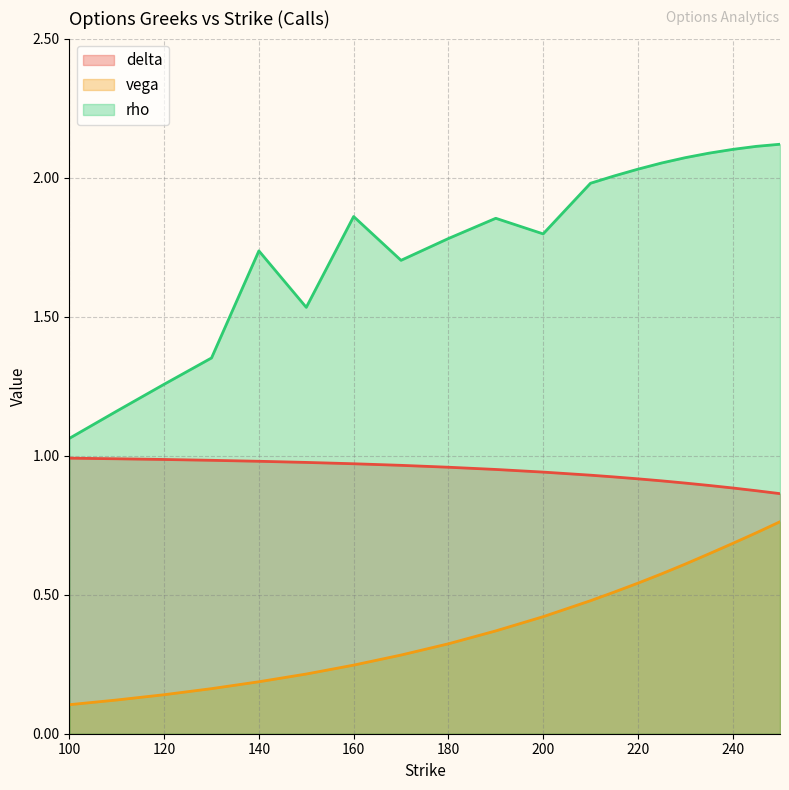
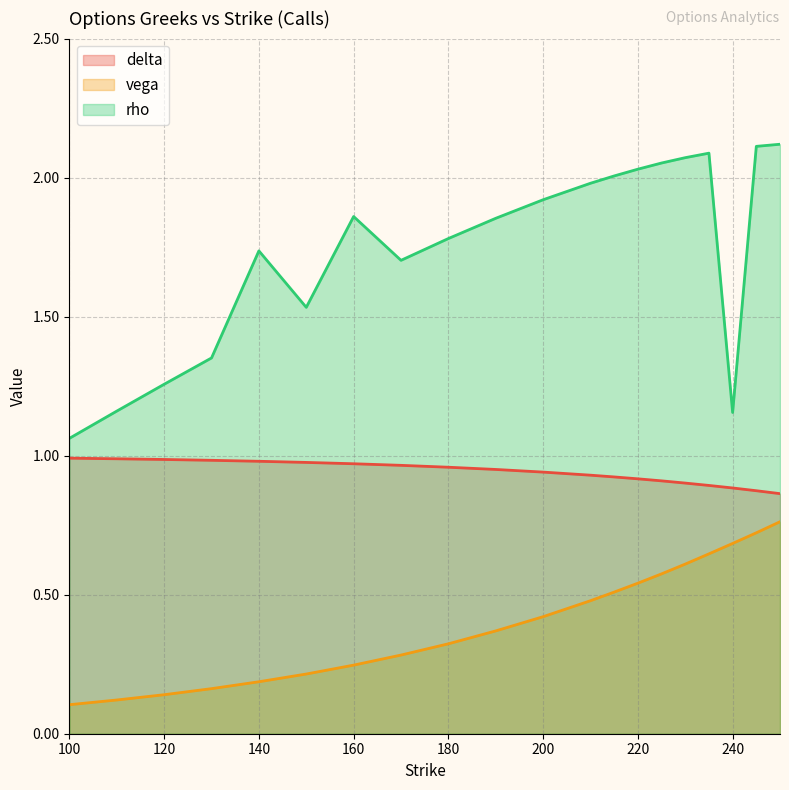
rho, 200: 1.80 -> 1.92
rho, 240: 2.10 -> 1.16
